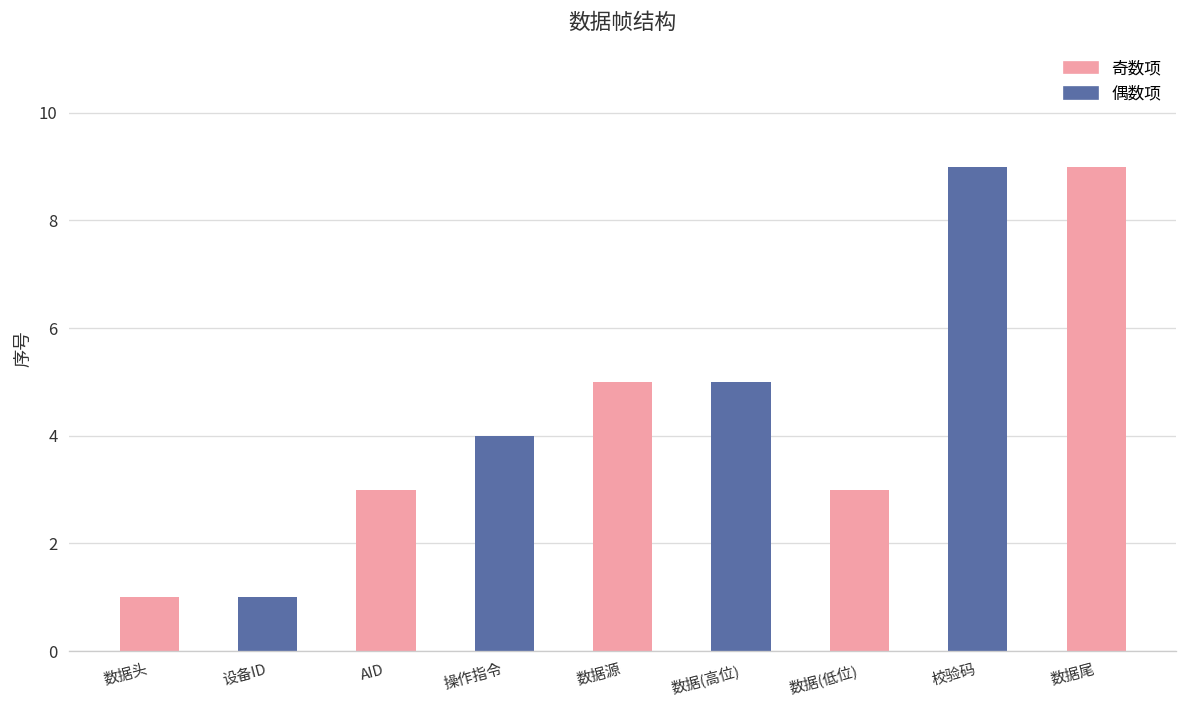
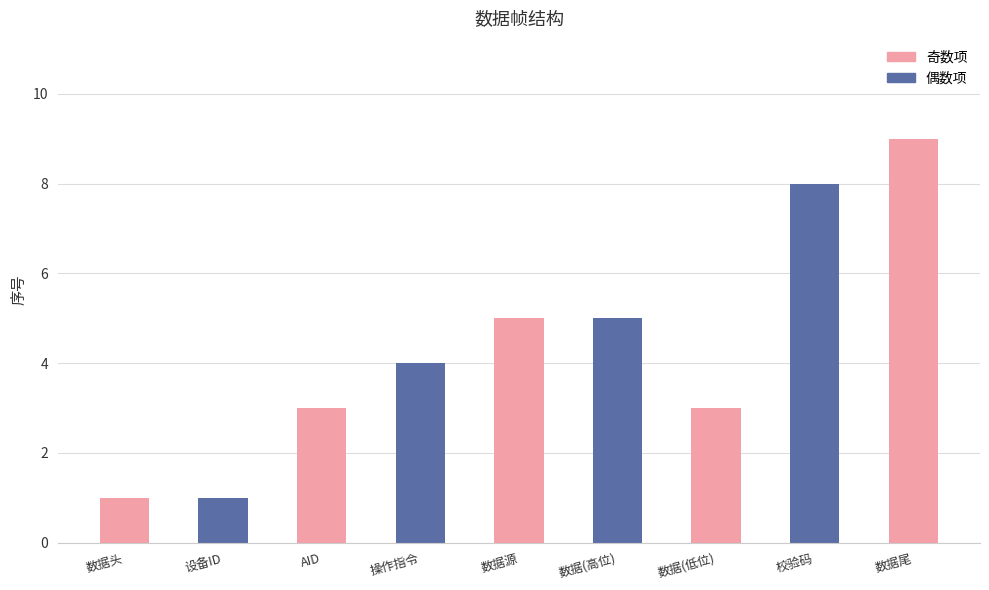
校验码: 9 -> 8
